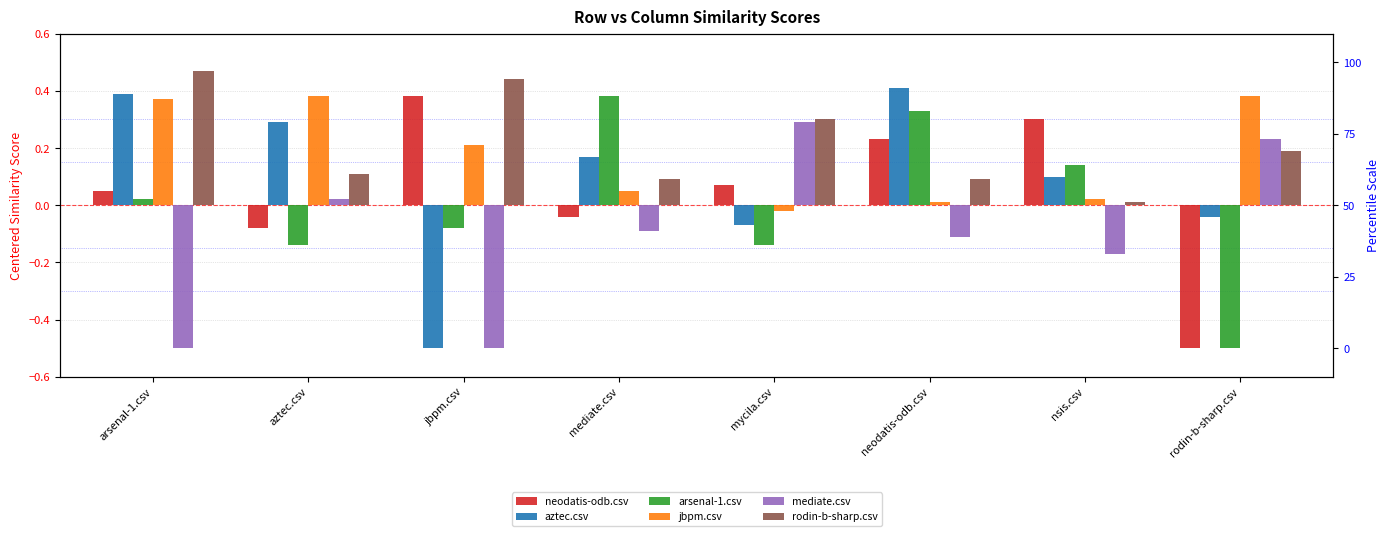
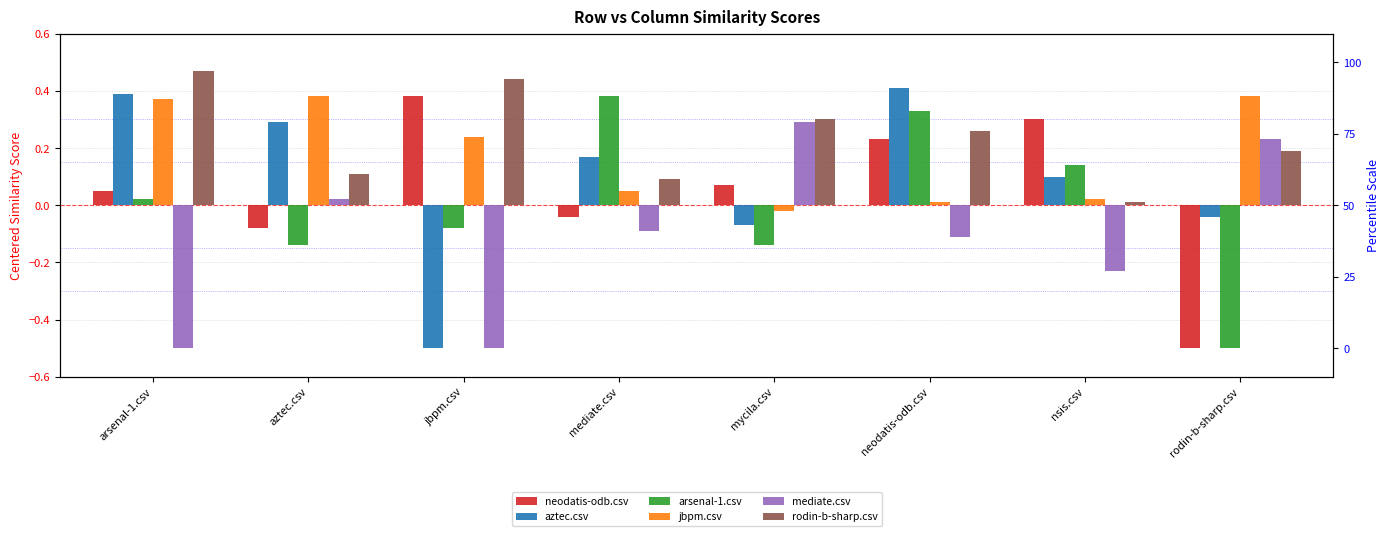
jbpm.csv, jbpm.csv: 0.21 -> 0.24
rodin-b-sharp.csv, neodatis-odb.csv: 0.09 -> 0.26
mediate.csv, nsis.csv: -0.17 -> -0.23
